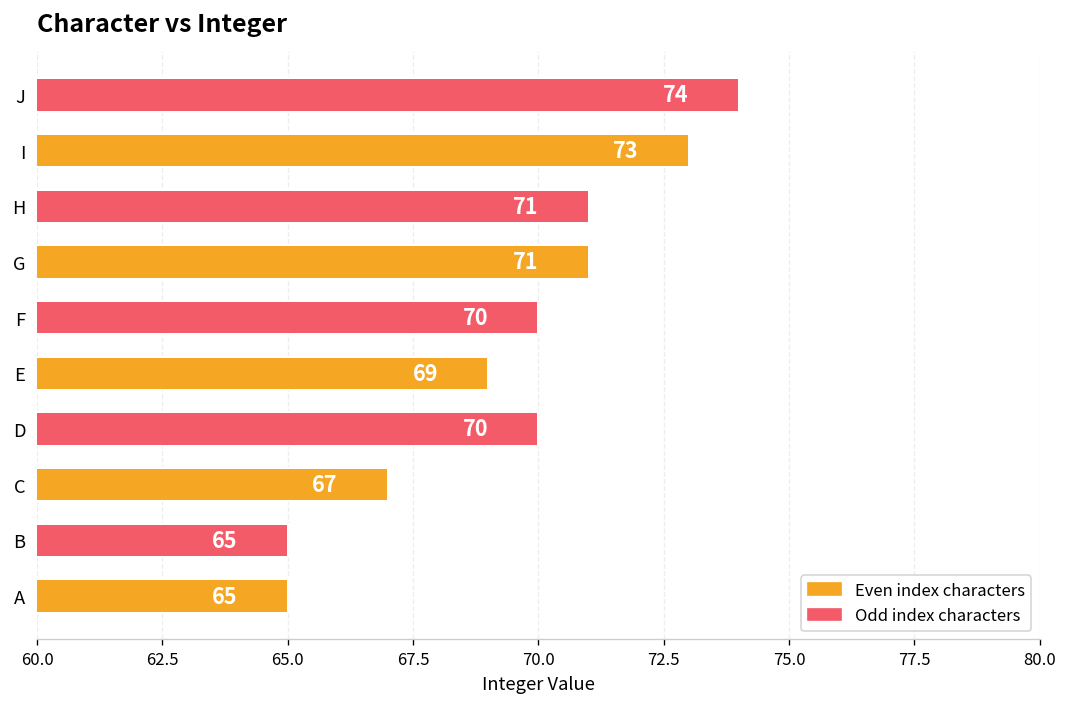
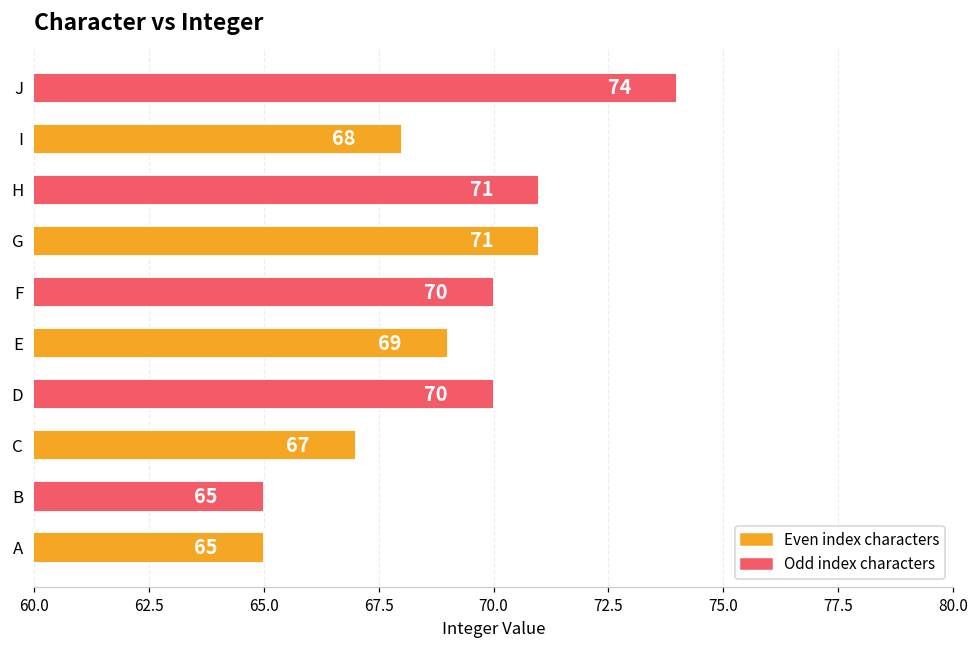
I: 73 -> 68
